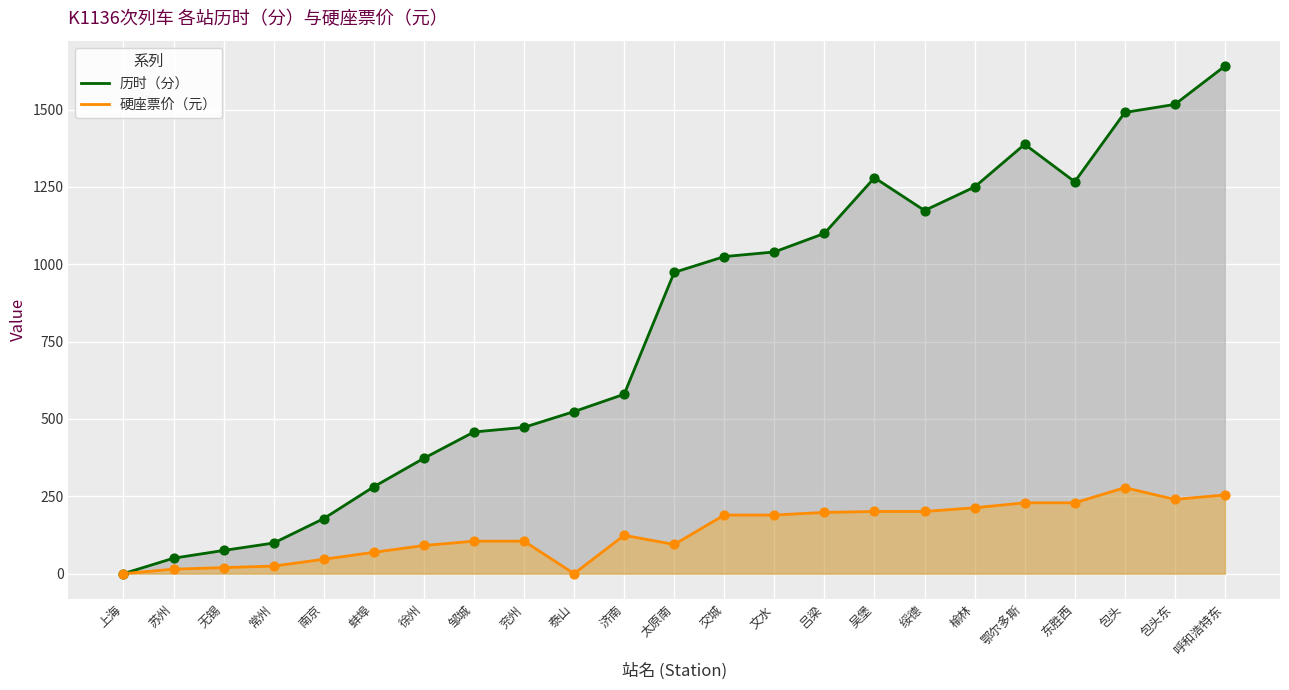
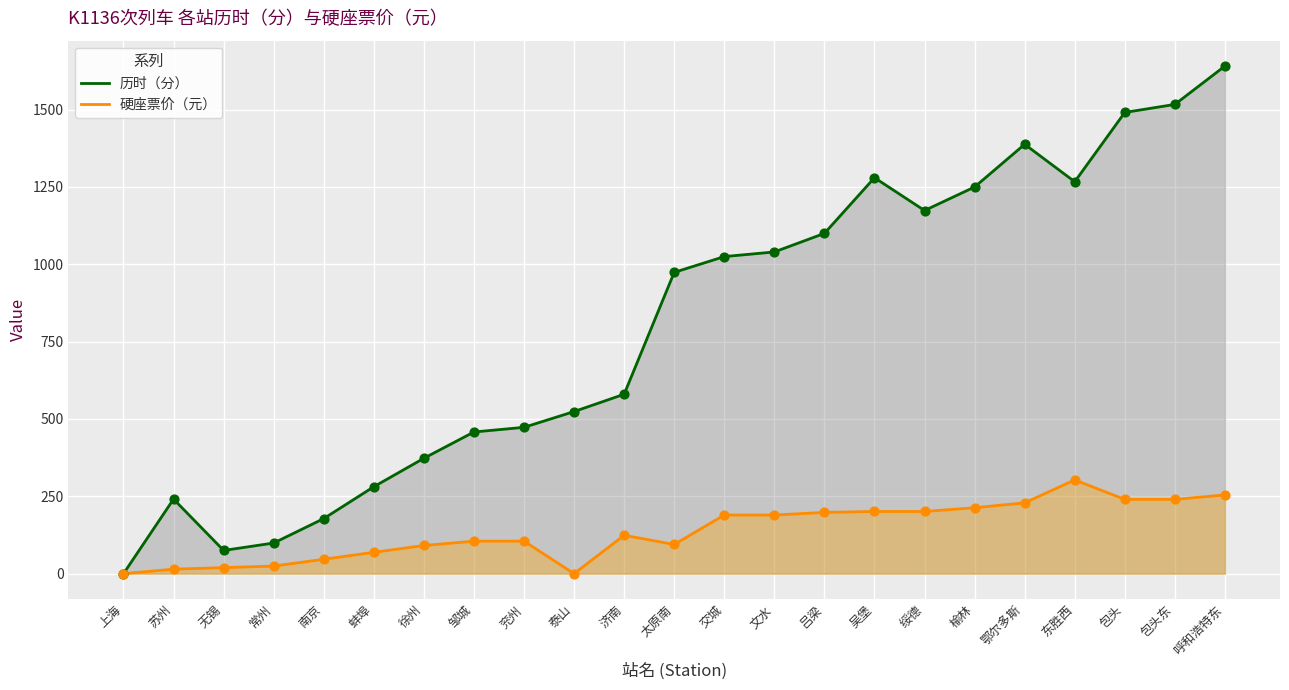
历时（分）, 苏州: 50 -> 240
硬座票价（元）, 东胜西: 230 -> 300
硬座票价（元）, 包头: 280 -> 240
